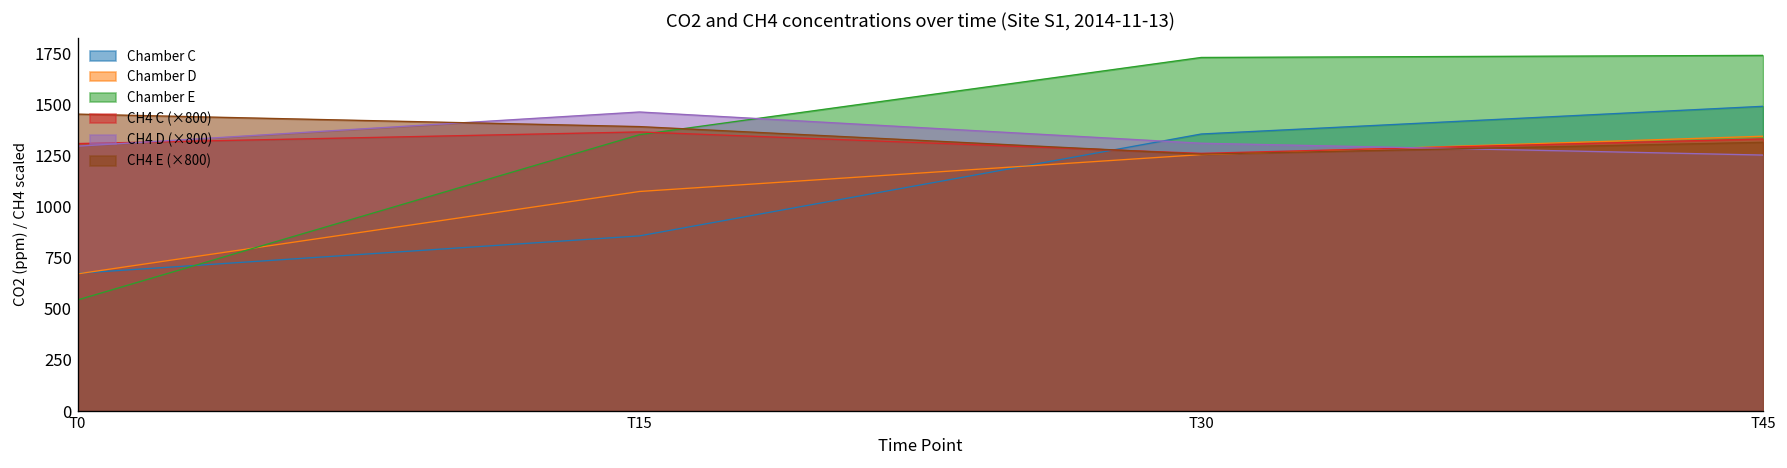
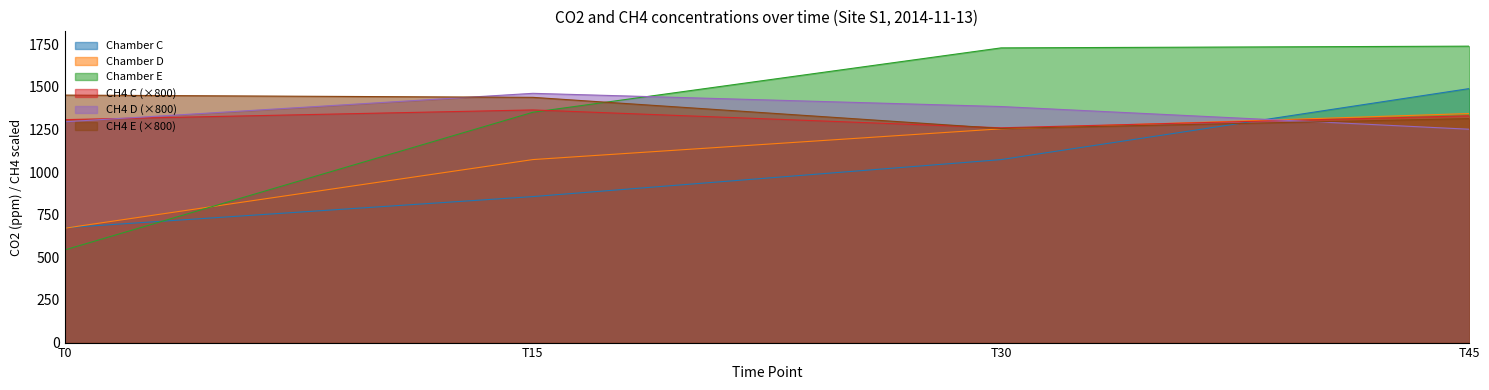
CH4 E (×800), T15: 1390 -> 1440
Chamber C, T30: 1350 -> 1070
CH4 D (×800), T30: 1310 -> 1380
